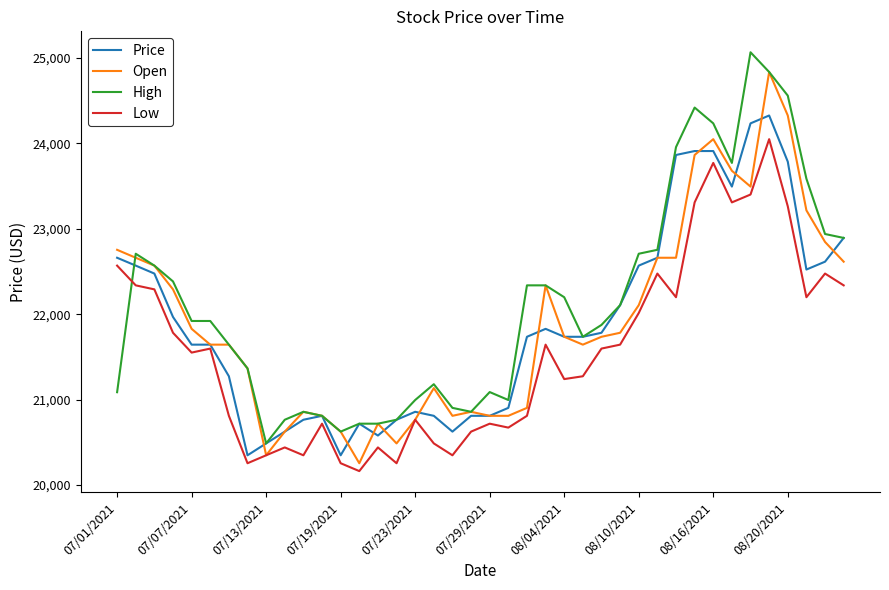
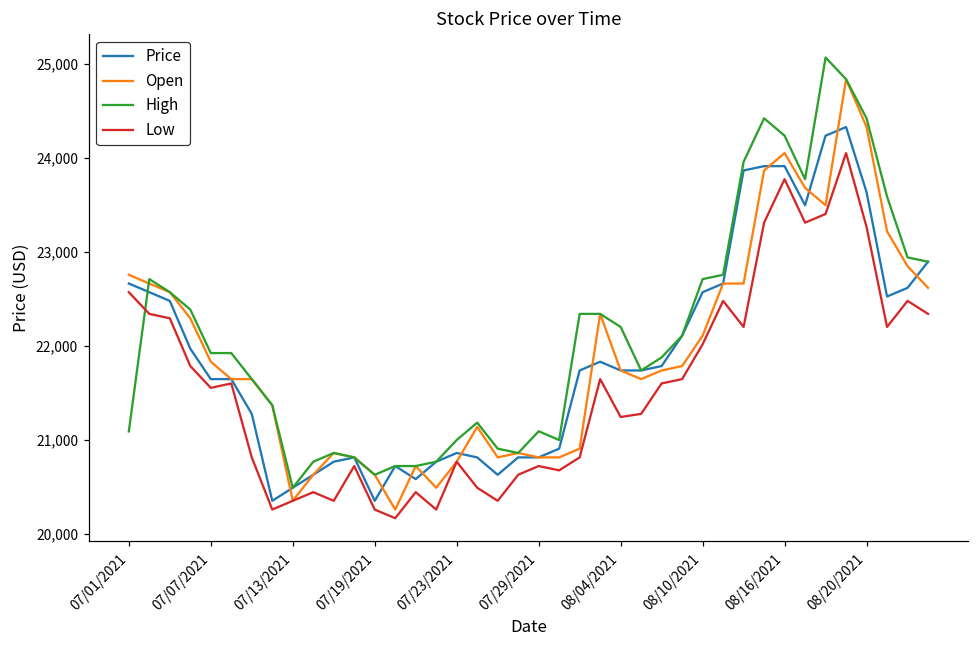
Price, 08/20/2021: 23,800 -> 23,600
High, 08/20/2021: 24,600 -> 24,400
